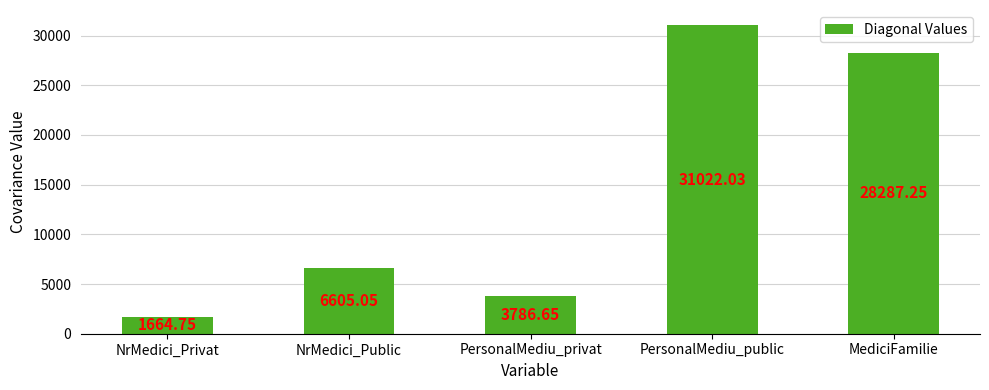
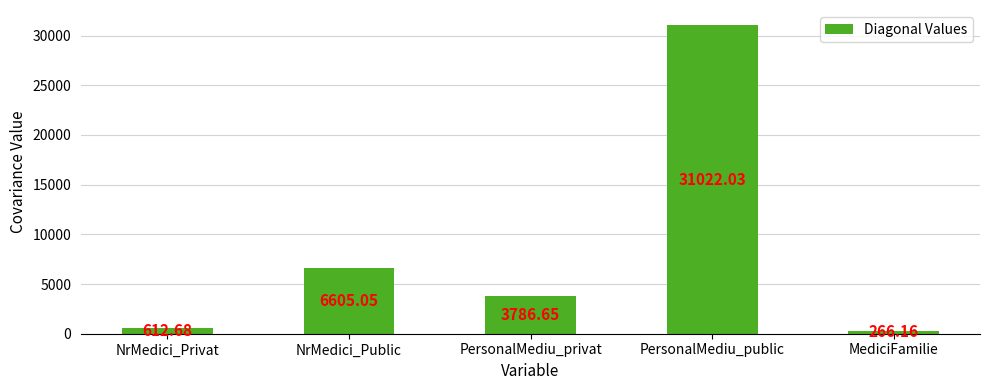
NrMedici_Privat: 1664.75 -> 612.68
MediciFamilie: 28287.25 -> 266.16
